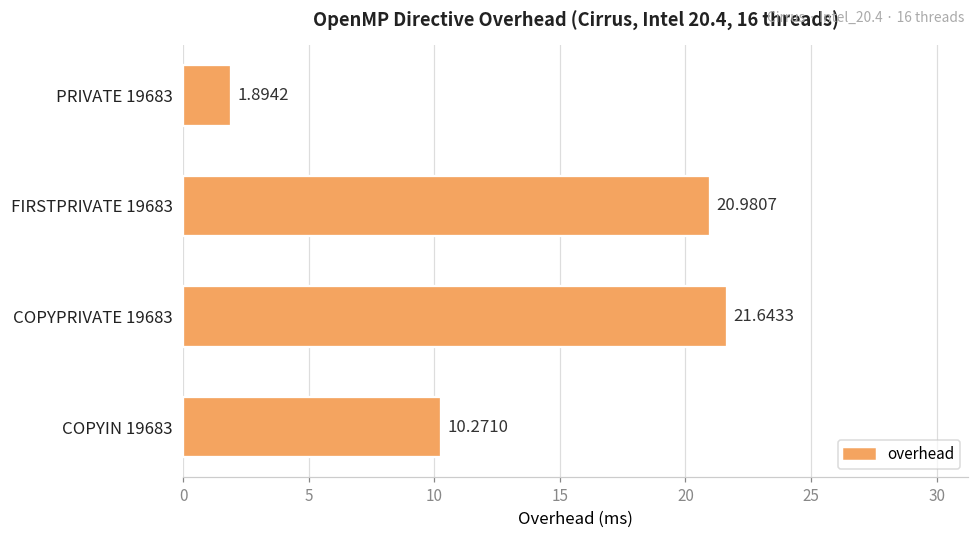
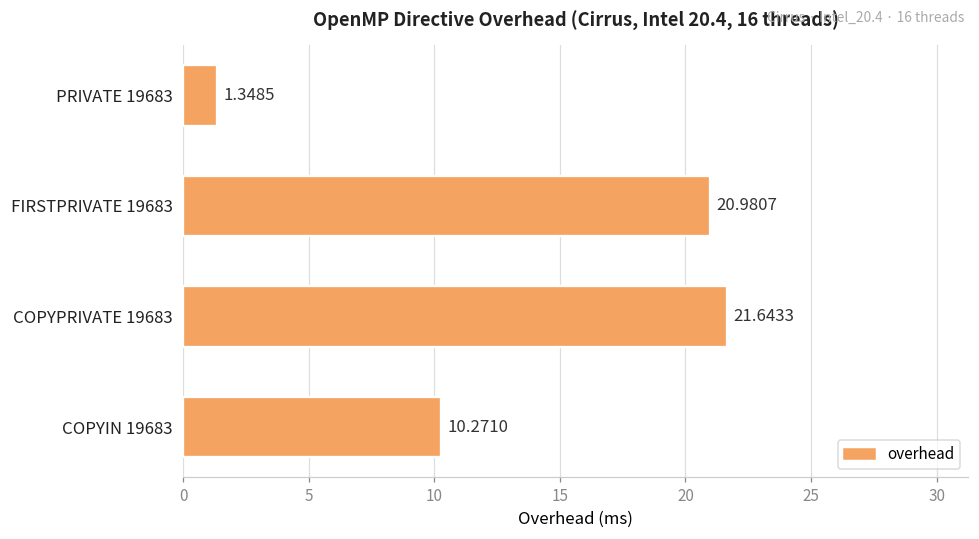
PRIVATE 19683: 1.8942 -> 1.3485
